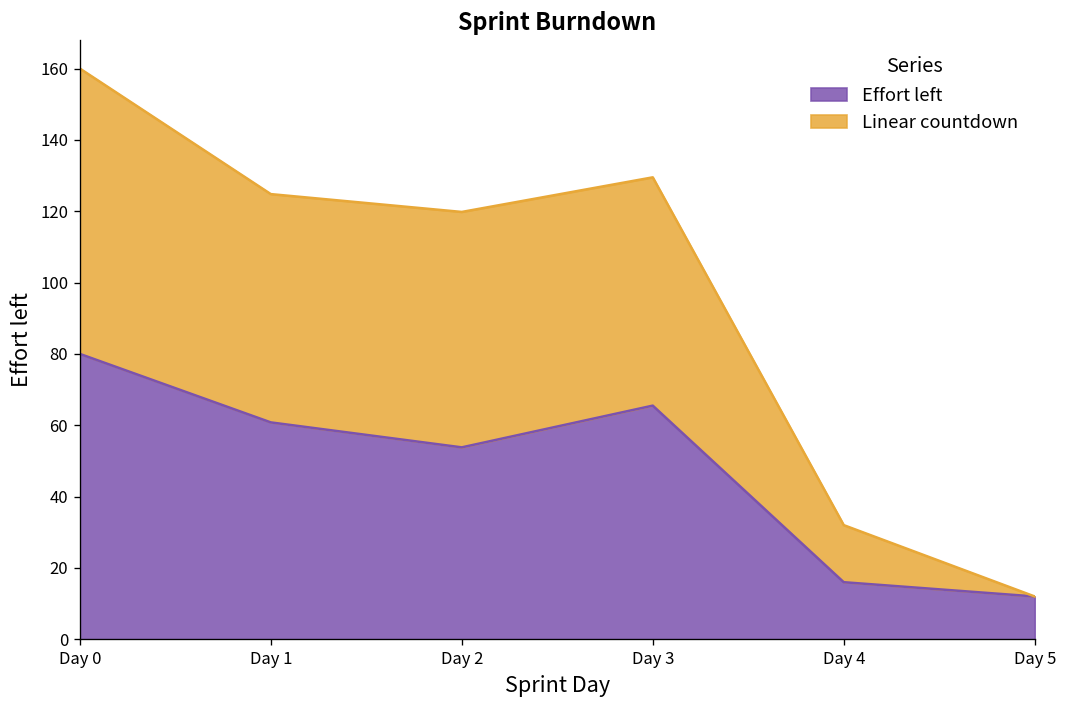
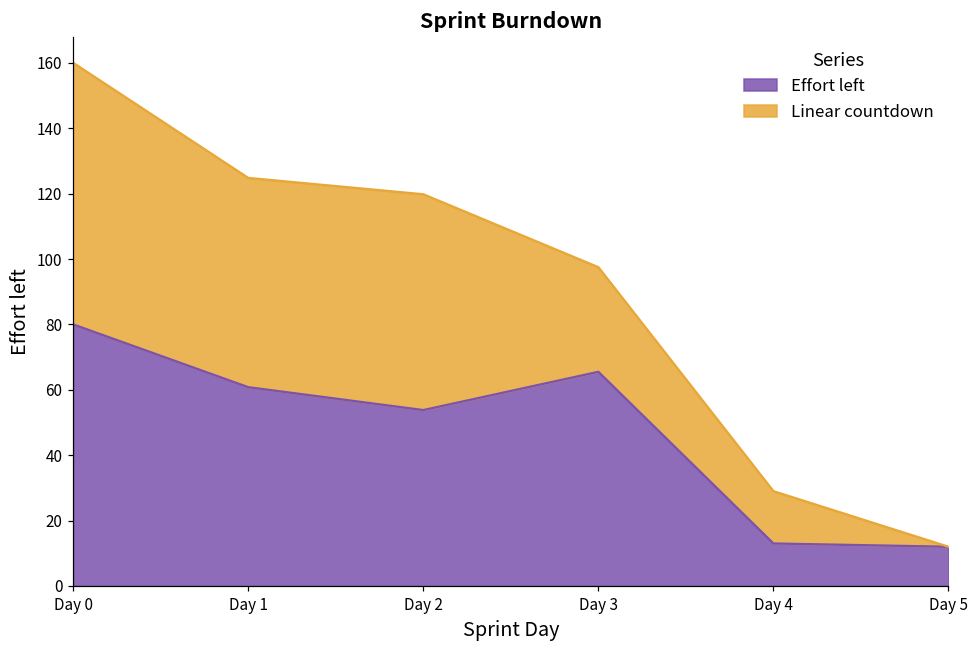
Linear countdown, Day 3: 64 -> 32
Effort left, Day 4: 16 -> 13
